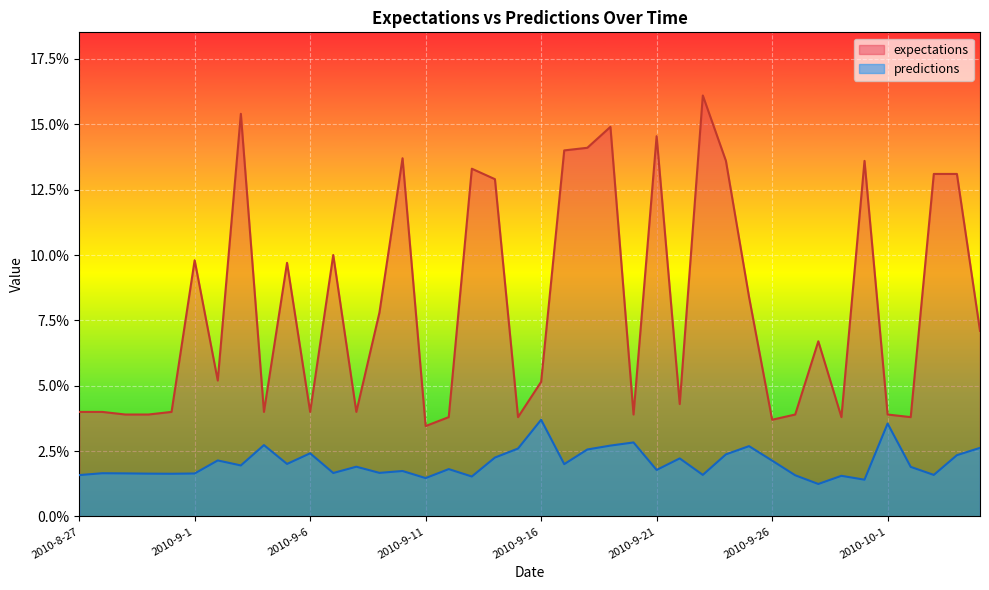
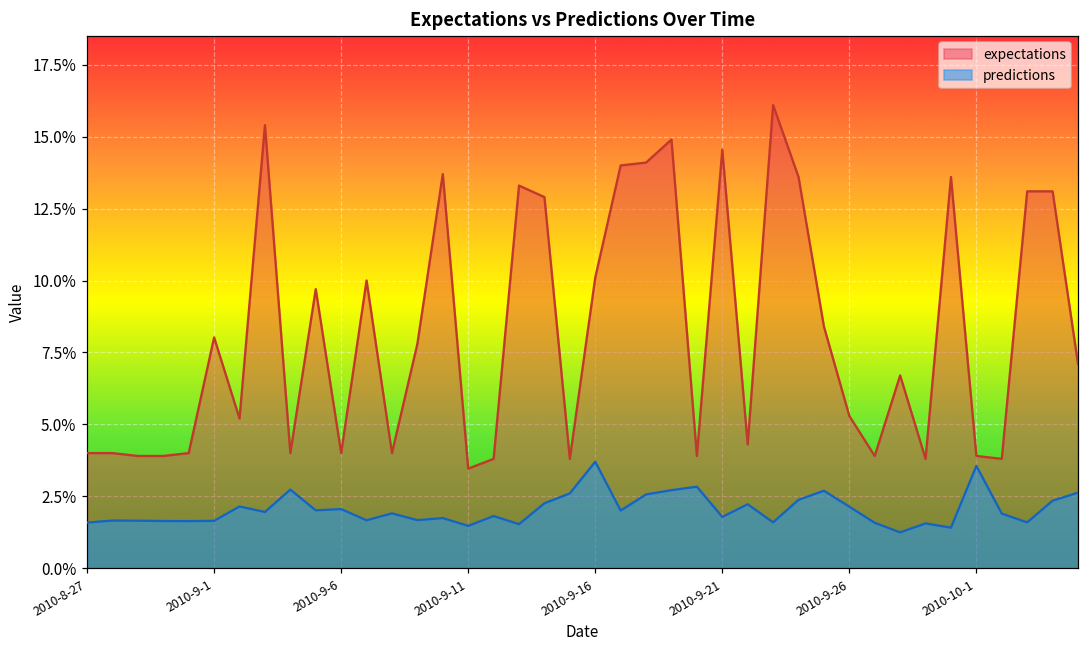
expectations, 2010-9-1: 9.8% -> 8.0%
predictions, 2010-9-6: 2.4% -> 2.1%
expectations, 2010-9-16: 5.1% -> 10.1%
expectations, 2010-9-26: 3.7% -> 5.3%
